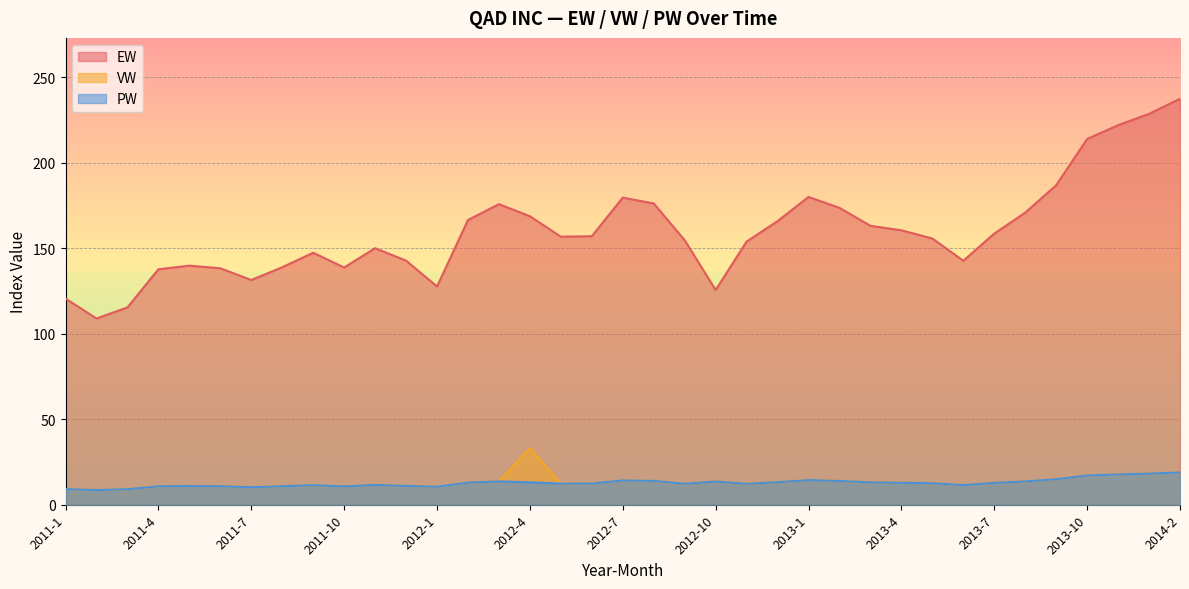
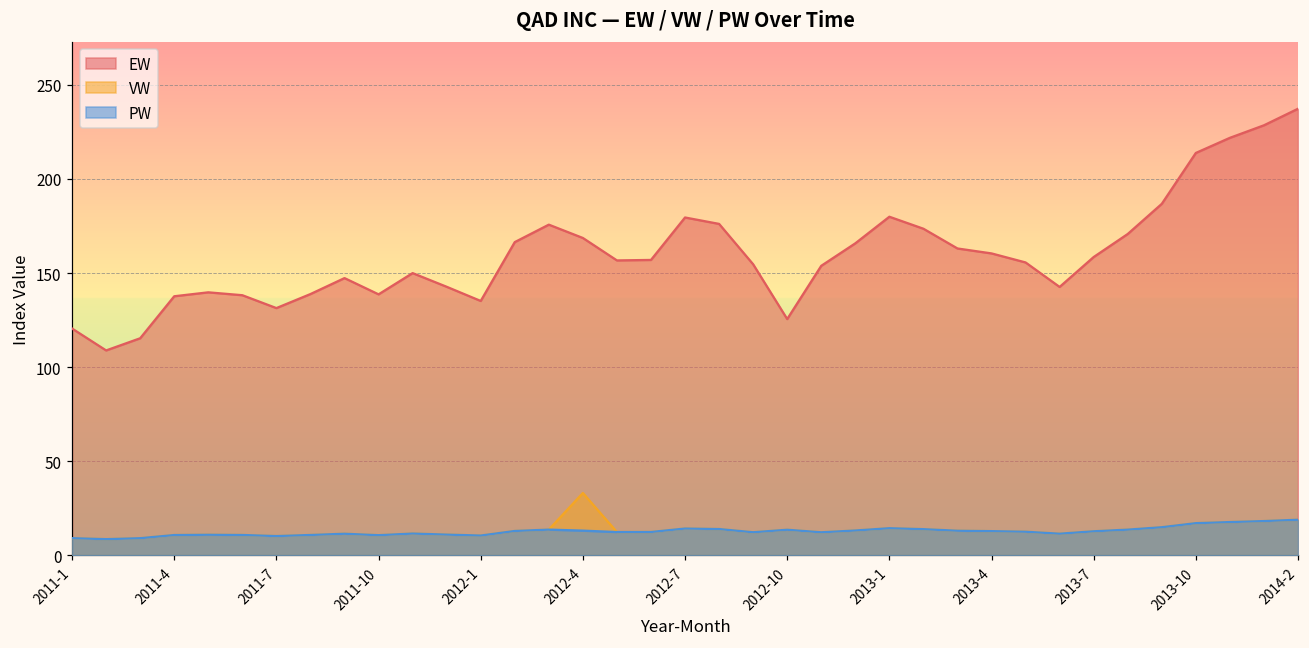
EW, 2012-1: 128 -> 135
